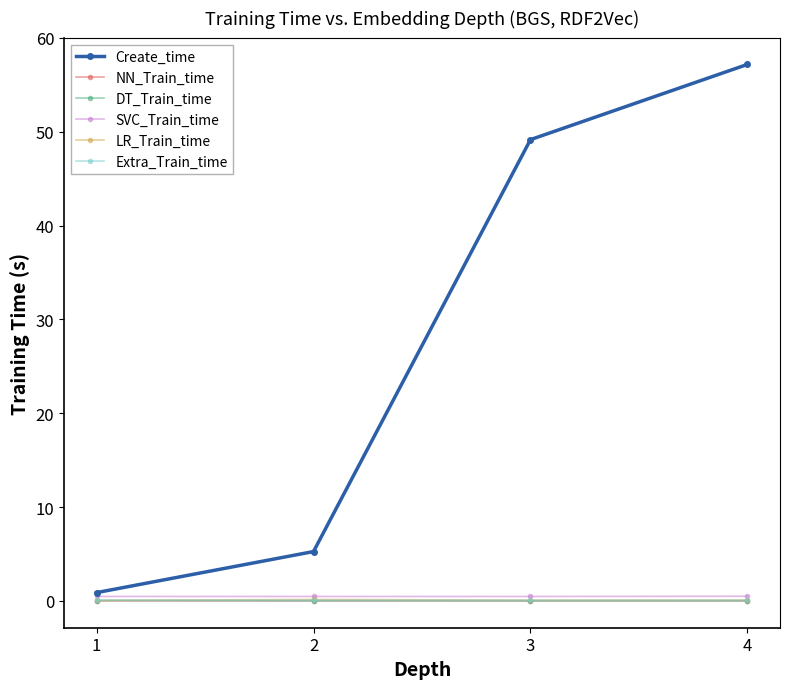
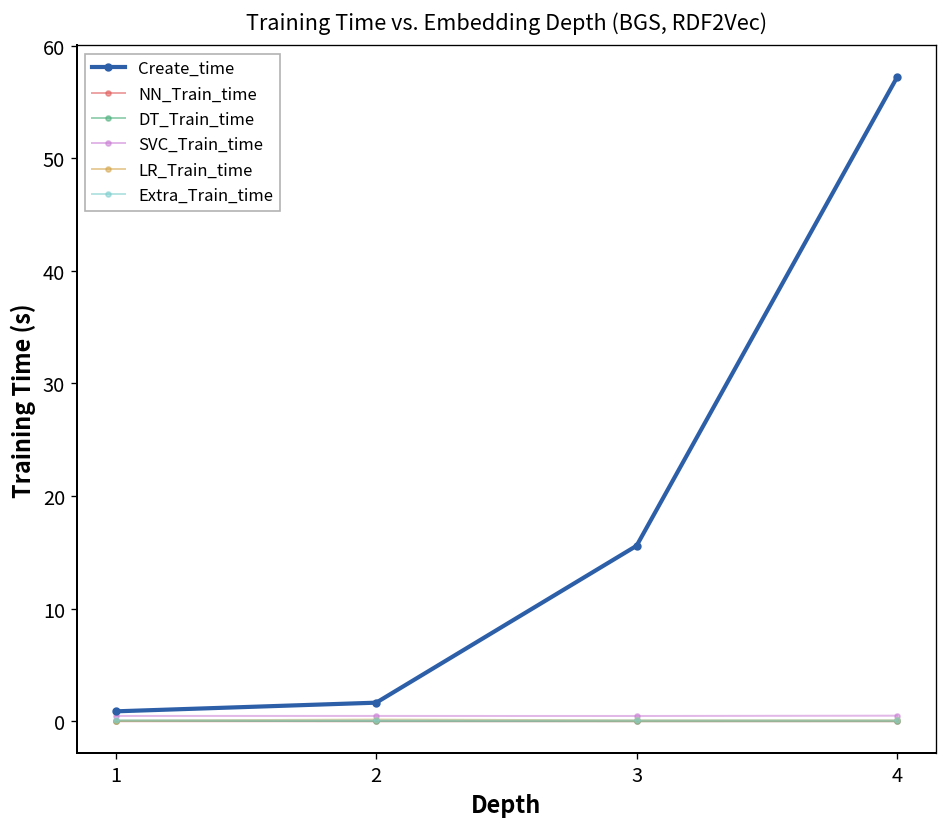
Create_time, 2: 5 -> 2
Create_time, 3: 49 -> 16
